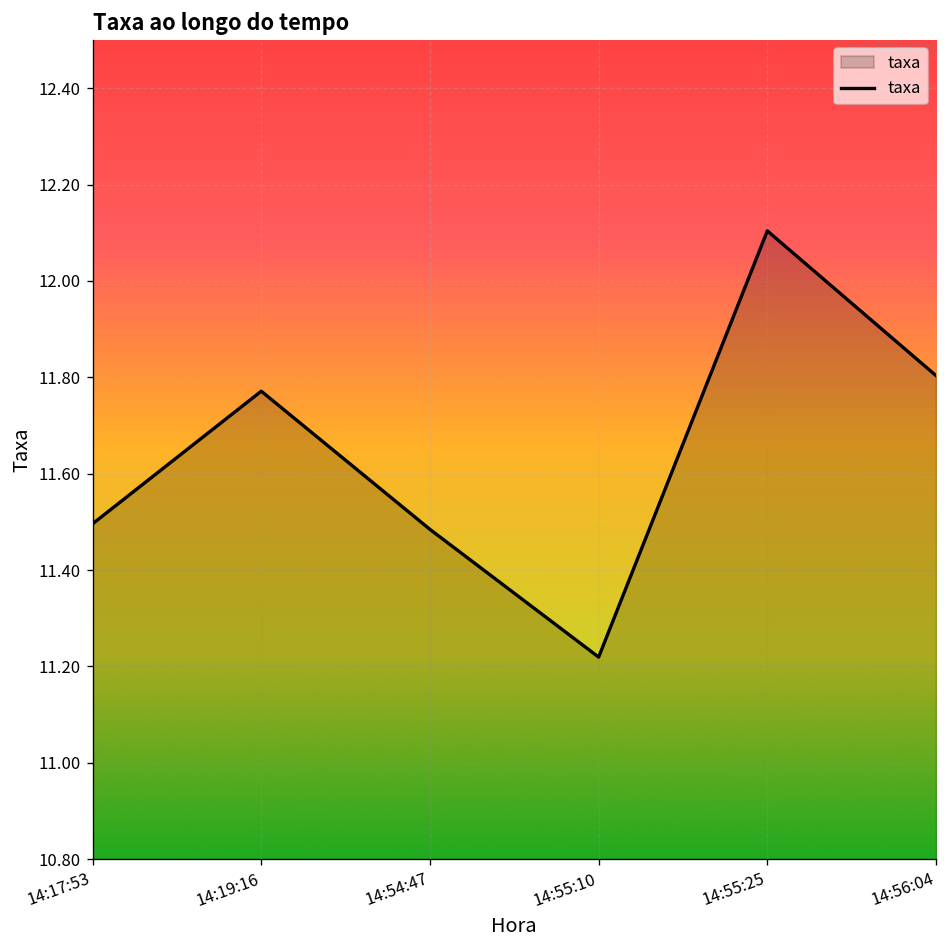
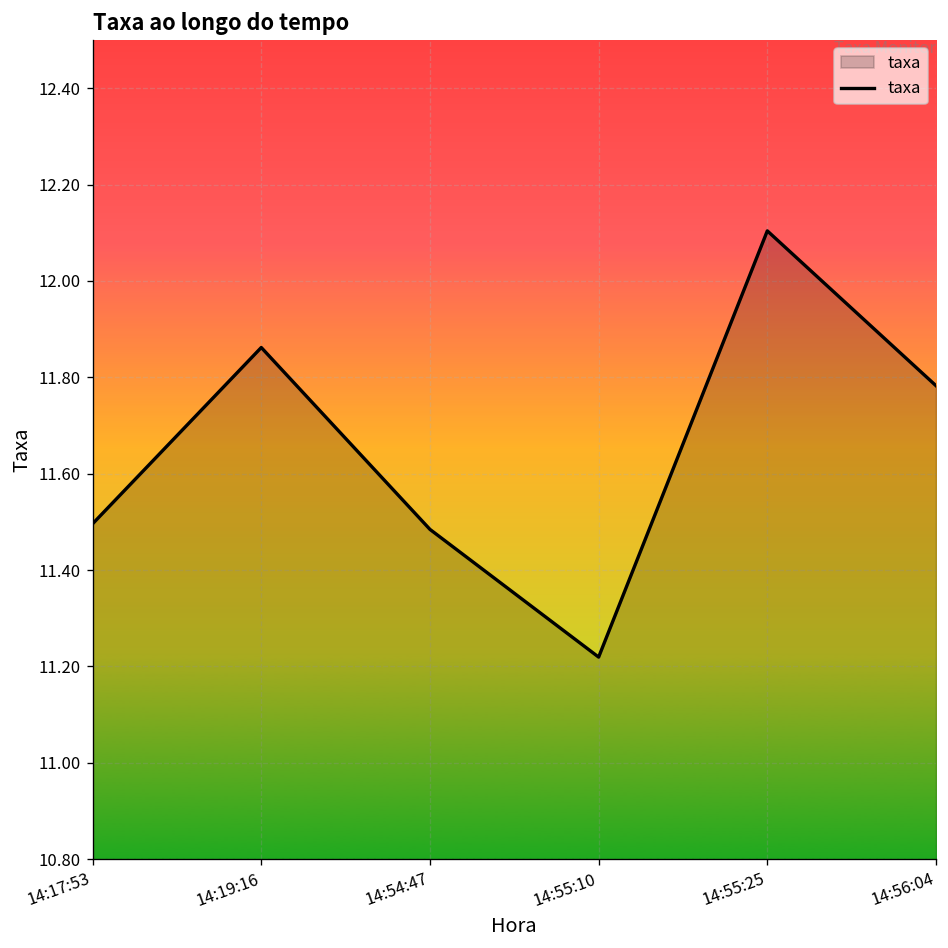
14:19:16: 11.77 -> 11.86
14:56:04: 11.80 -> 11.78
